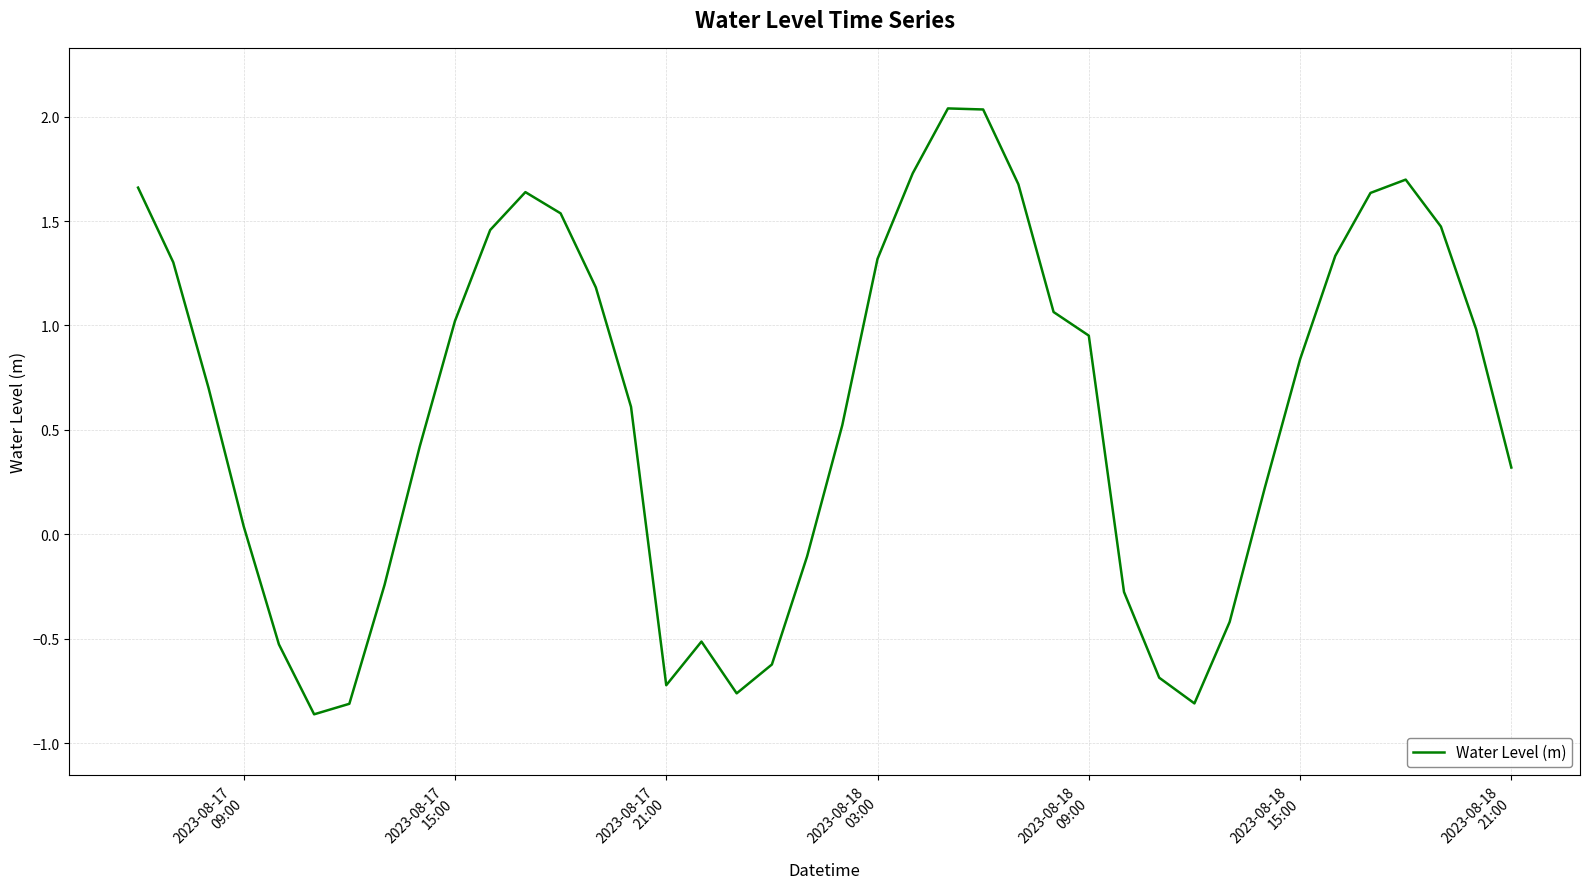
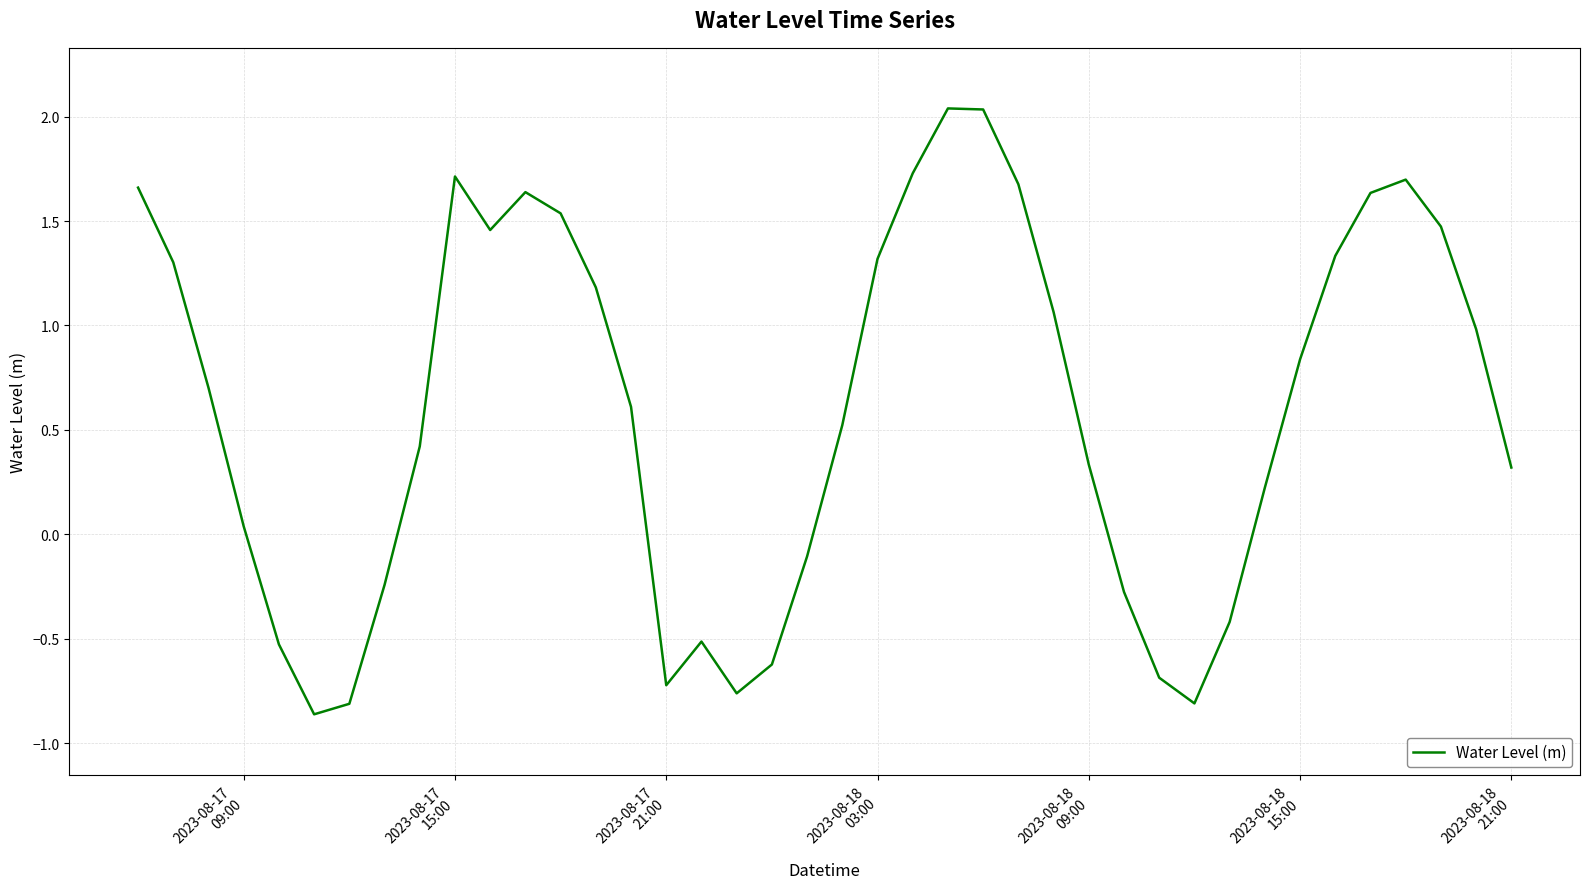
2023-08-17 15:00: 1.02 -> 1.71
2023-08-18 09:00: 0.95 -> 0.33
